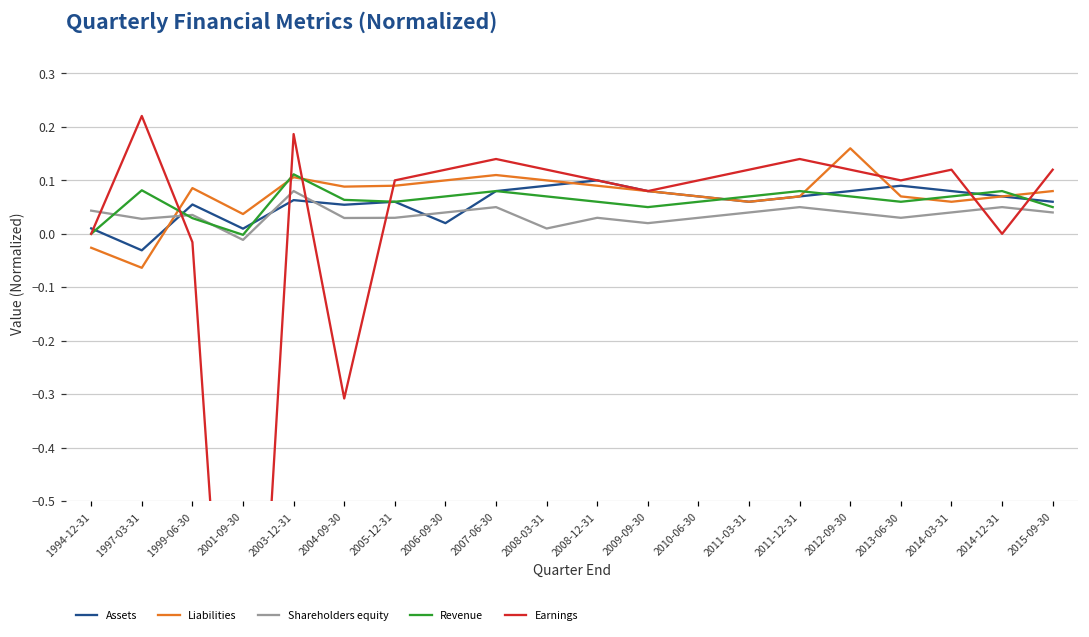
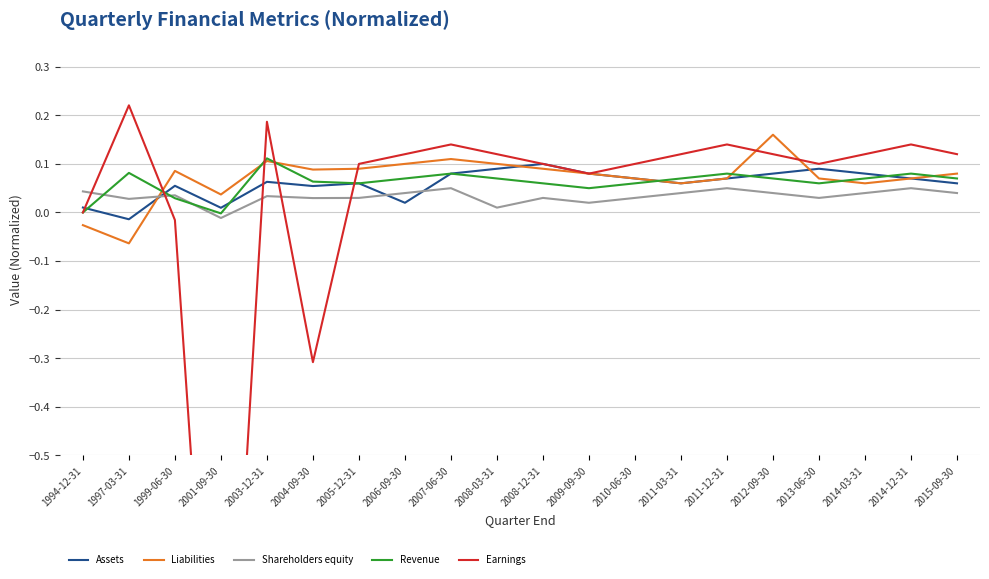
Assets, 1997-03-31: -0.03 -> -0.01
Shareholders equity, 2003-12-31: 0.08 -> 0.03
Earnings, 2014-12-31: 0.00 -> 0.14
Revenue, 2015-09-30: 0.05 -> 0.07
